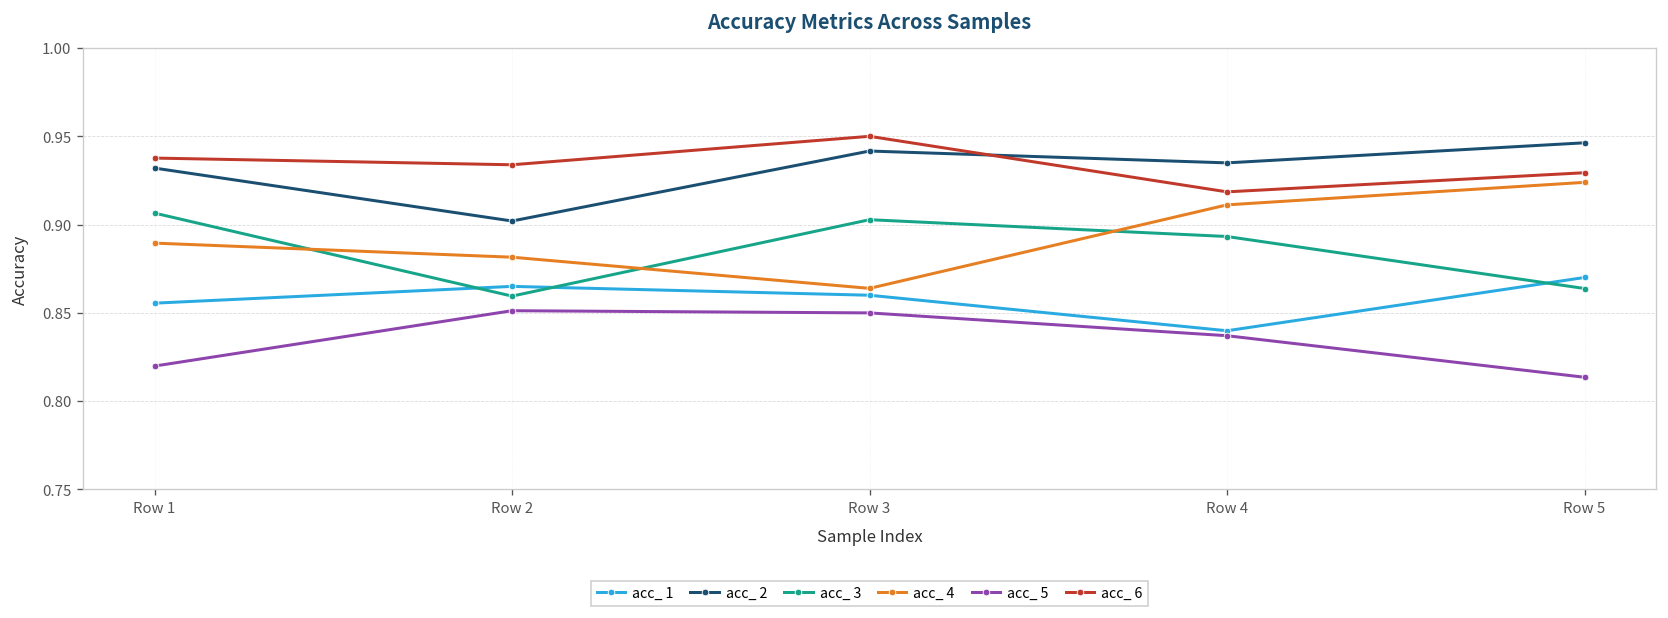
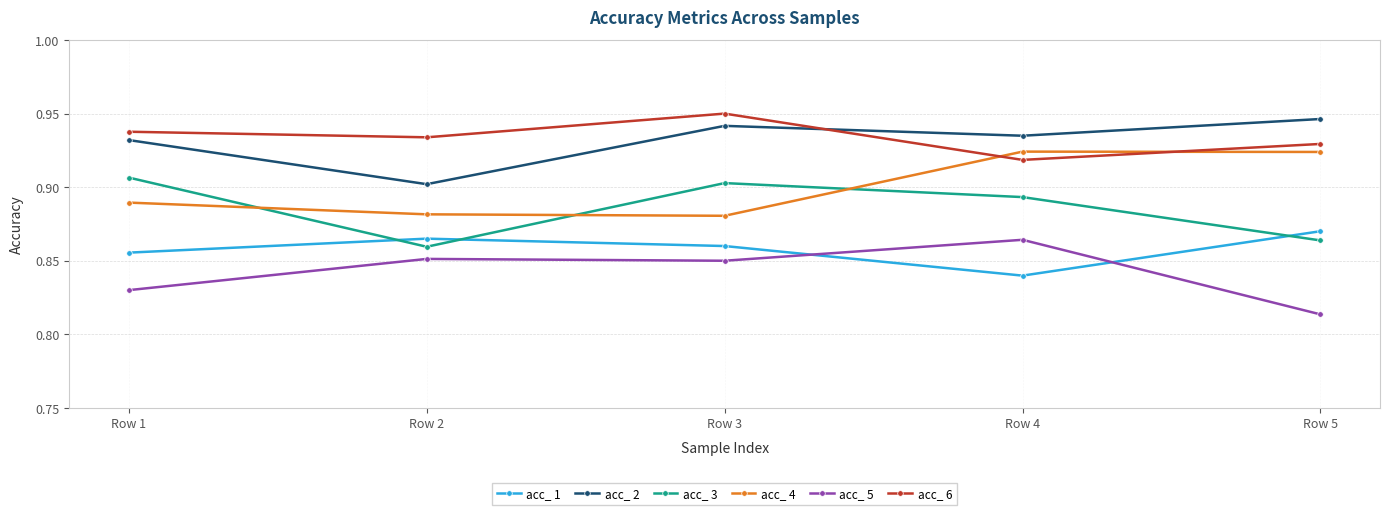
acc_ 5, Row 1: 0.820 -> 0.830
acc_ 4, Row 3: 0.864 -> 0.881
acc_ 4, Row 4: 0.911 -> 0.924
acc_ 5, Row 4: 0.837 -> 0.864
